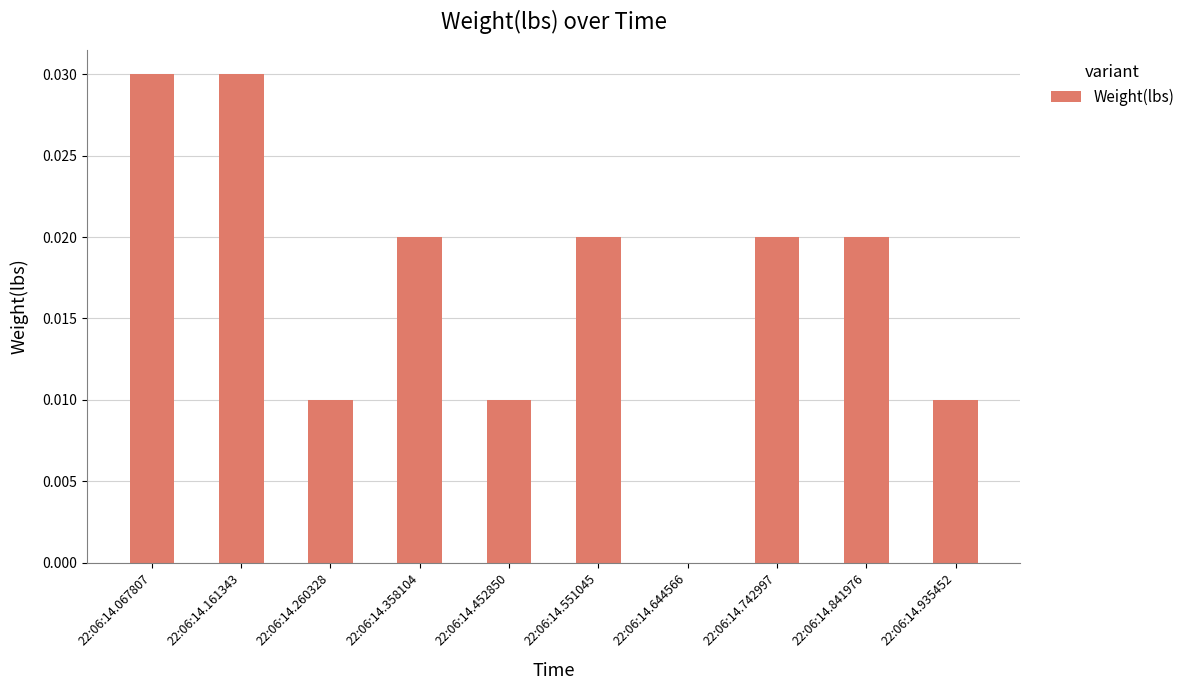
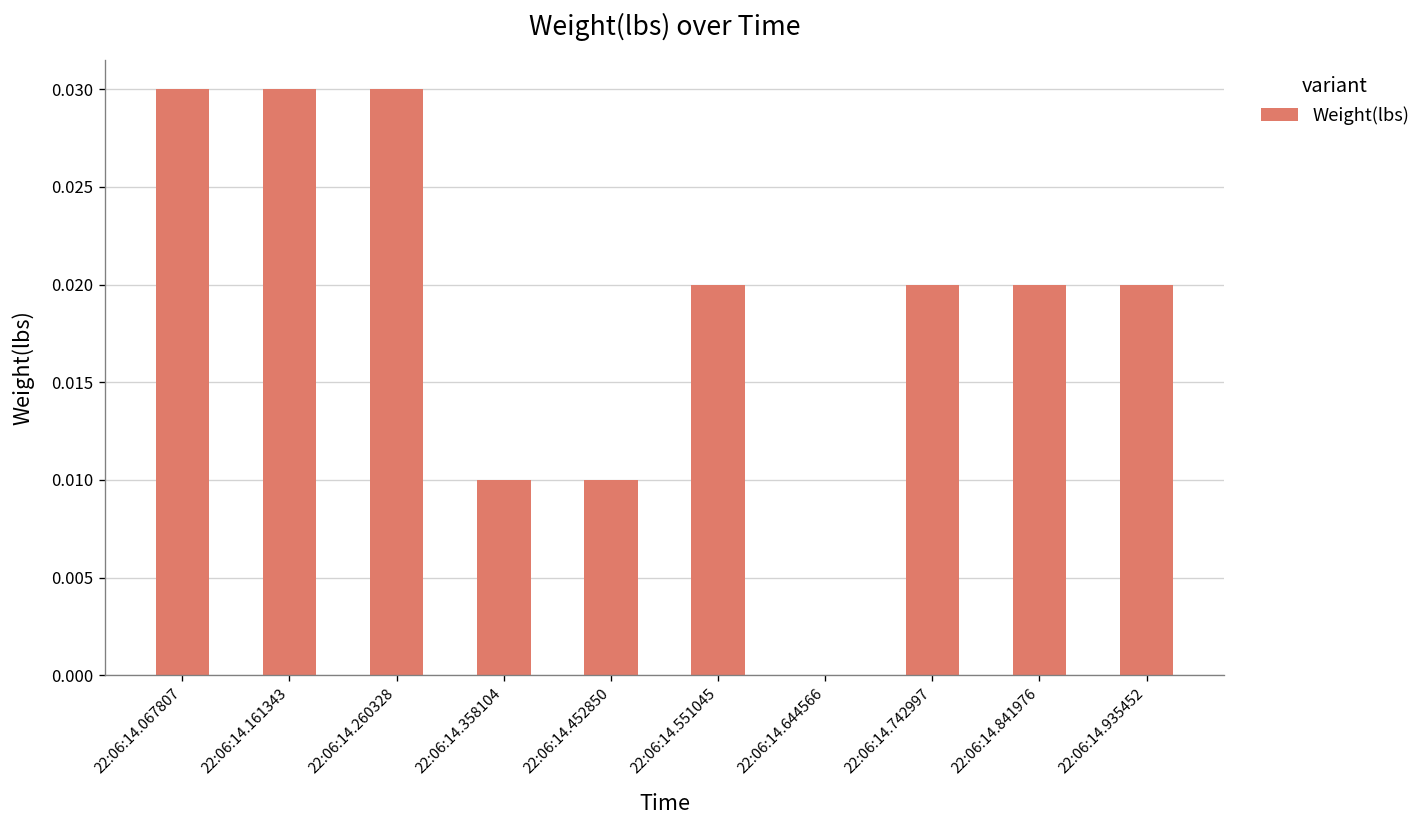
22:06:14.260328: 0.01 -> 0.03
22:06:14.358104: 0.02 -> 0.01
22:06:14.935452: 0.01 -> 0.02
